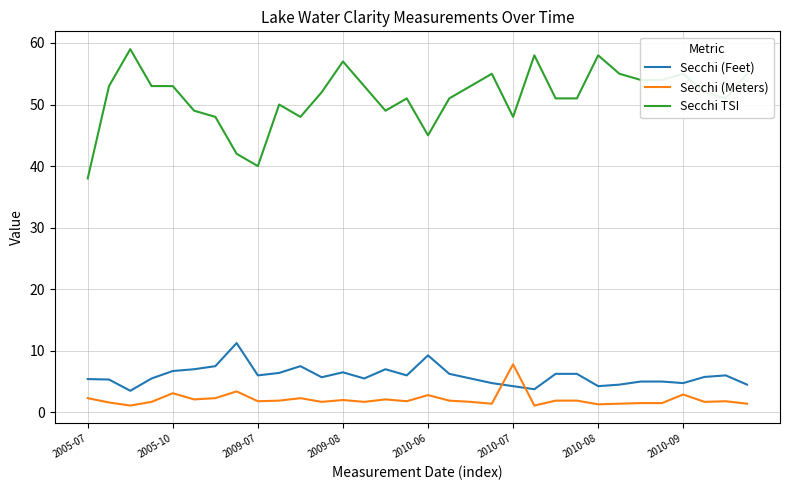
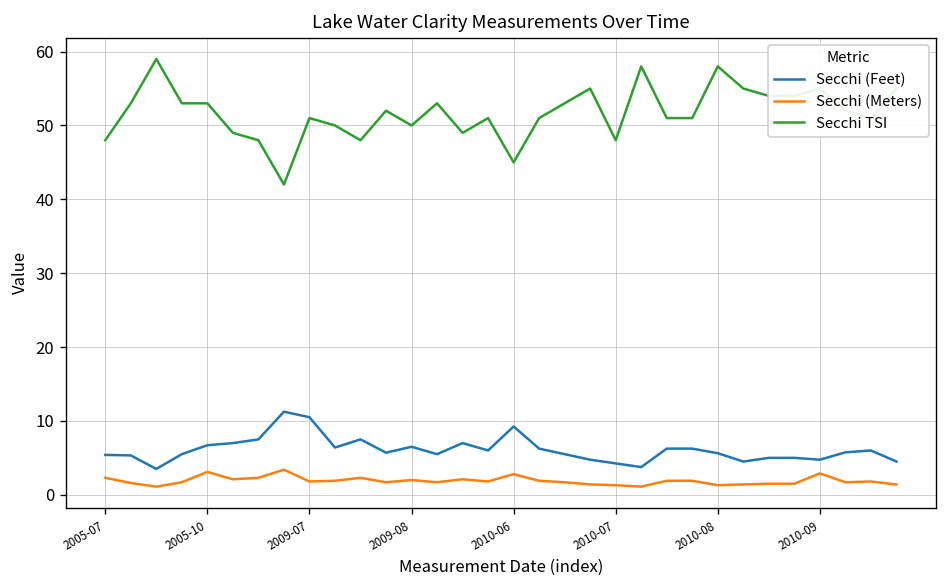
Secchi TSI, 2005-07: 38 -> 48
Secchi (Feet), 2009-07: 6 -> 11
Secchi TSI, 2009-07: 40 -> 51
Secchi TSI, 2009-08: 57 -> 50
Secchi (Meters), 2010-07: 8 -> 1
Secchi (Feet), 2010-08: 4 -> 6
